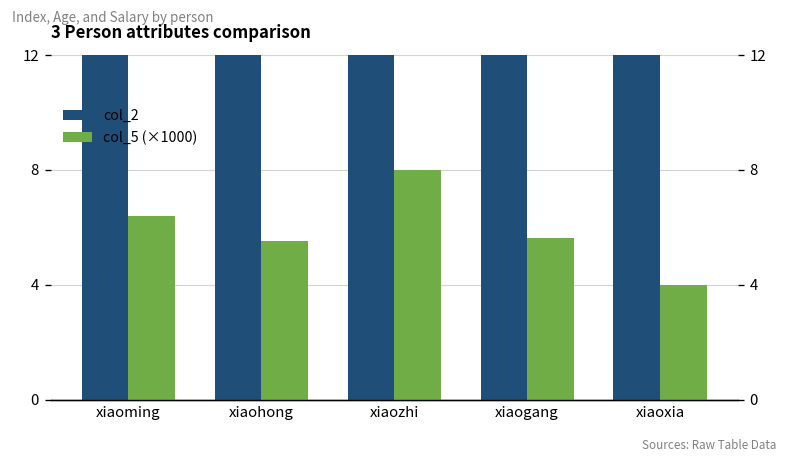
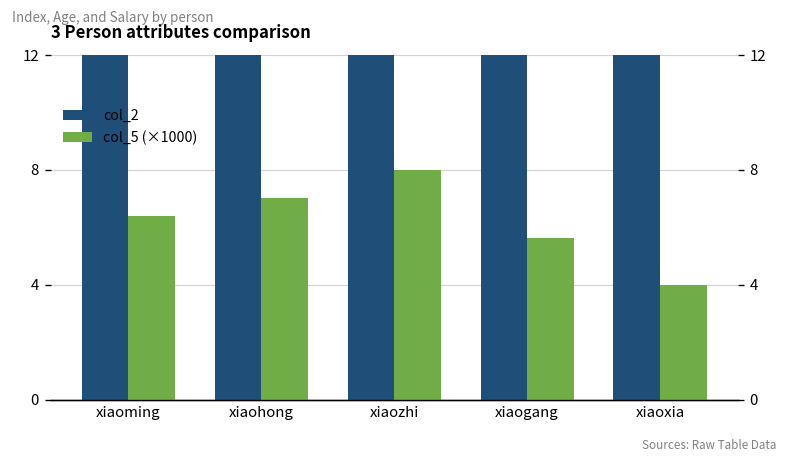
col_5 (×1000), xiaohong: 5.5 -> 7.0
